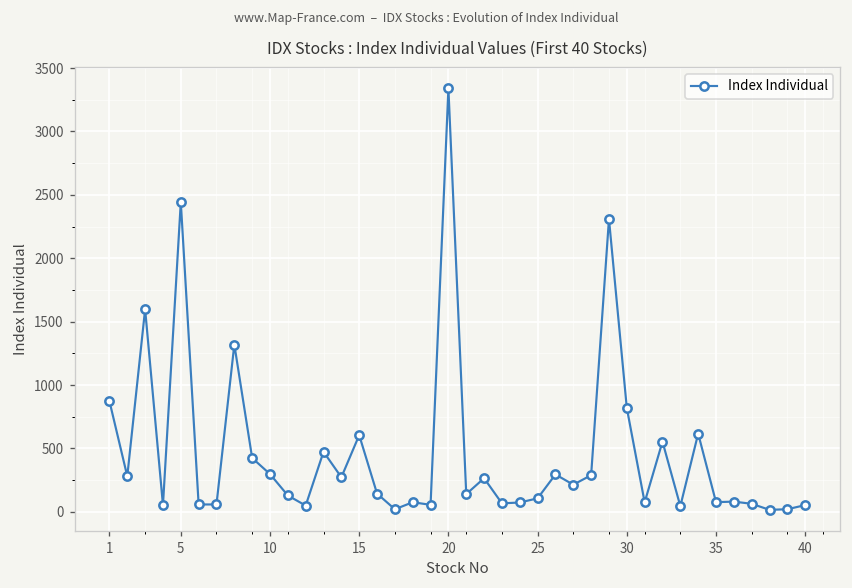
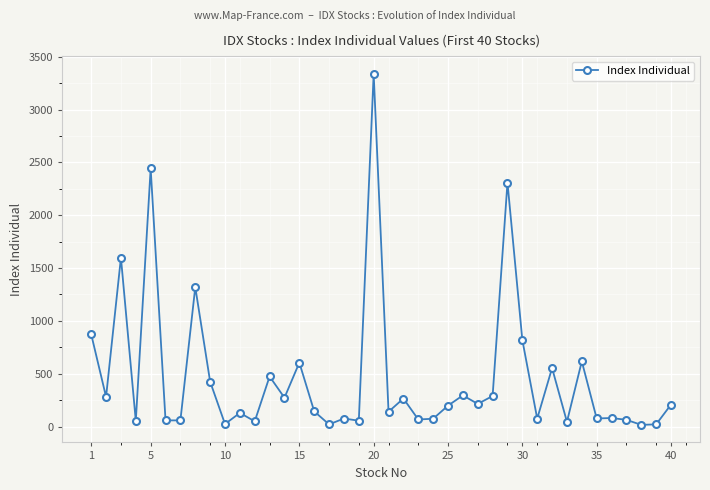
10: 300 -> 20
25: 110 -> 200
40: 50 -> 210
